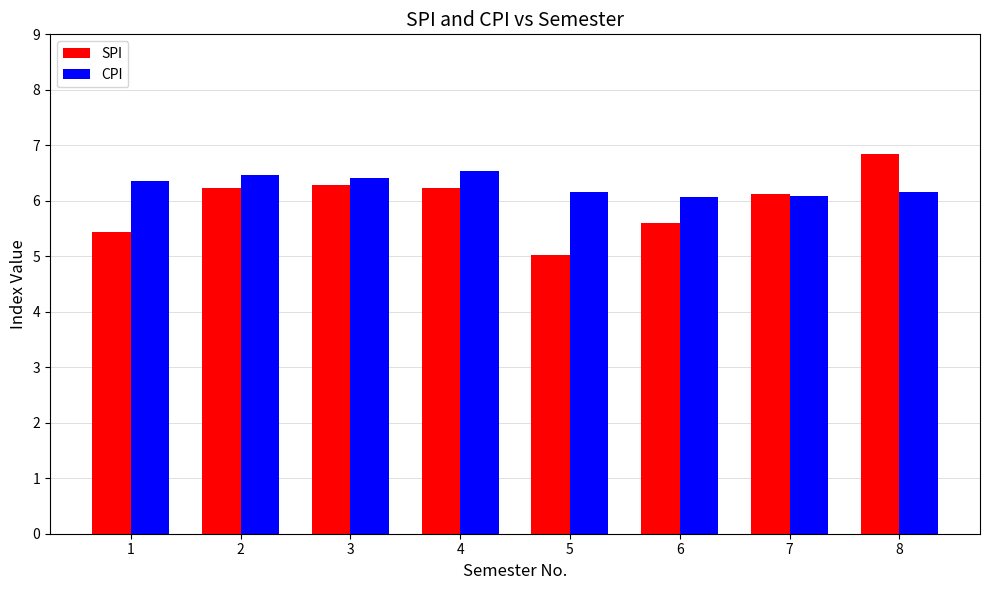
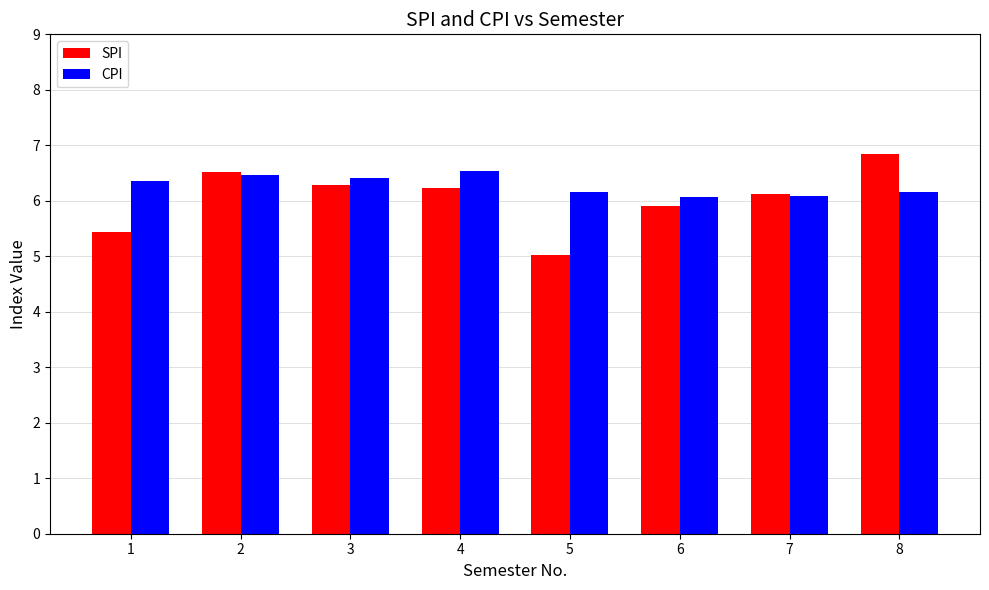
SPI, 2: 6.2 -> 6.5
SPI, 6: 5.6 -> 5.9
